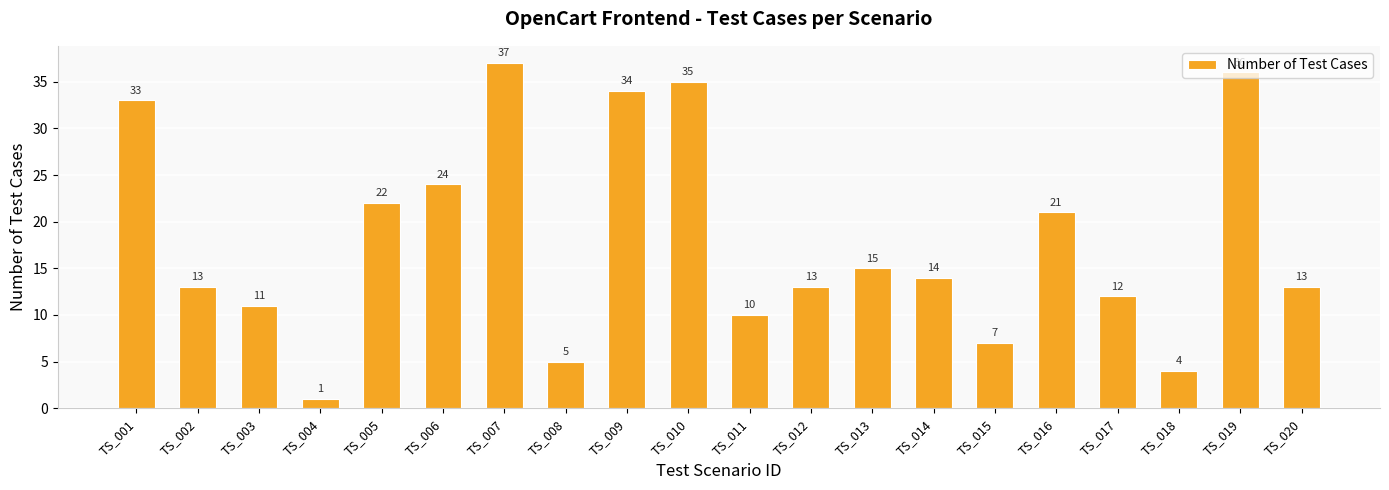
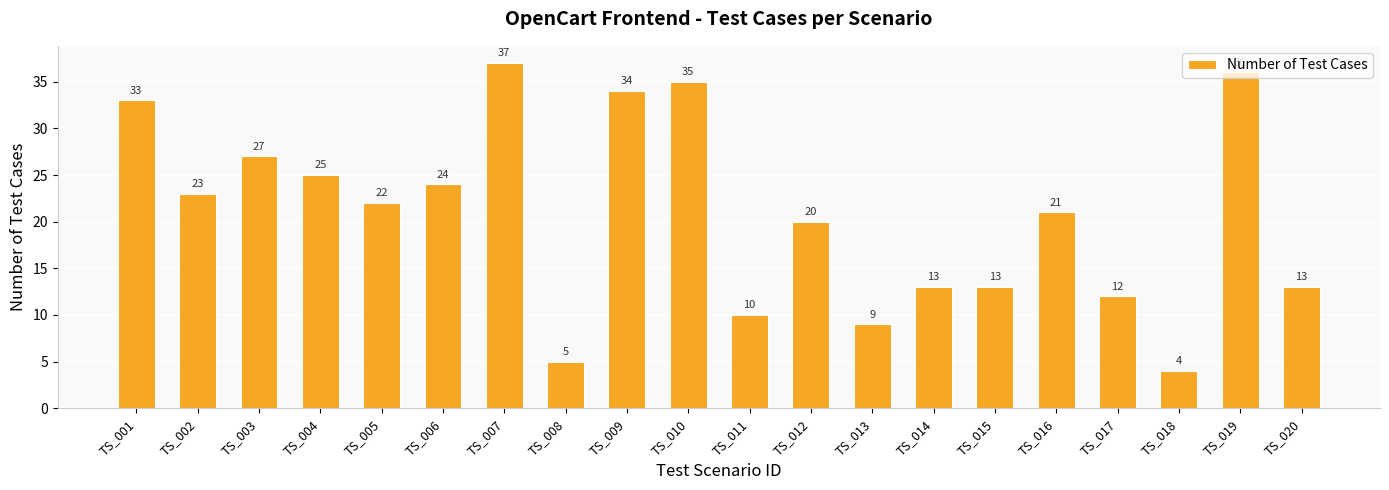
TS_002: 13 -> 23
TS_003: 11 -> 27
TS_004: 1 -> 25
TS_012: 13 -> 20
TS_013: 15 -> 9
TS_014: 14 -> 13
TS_015: 7 -> 13
